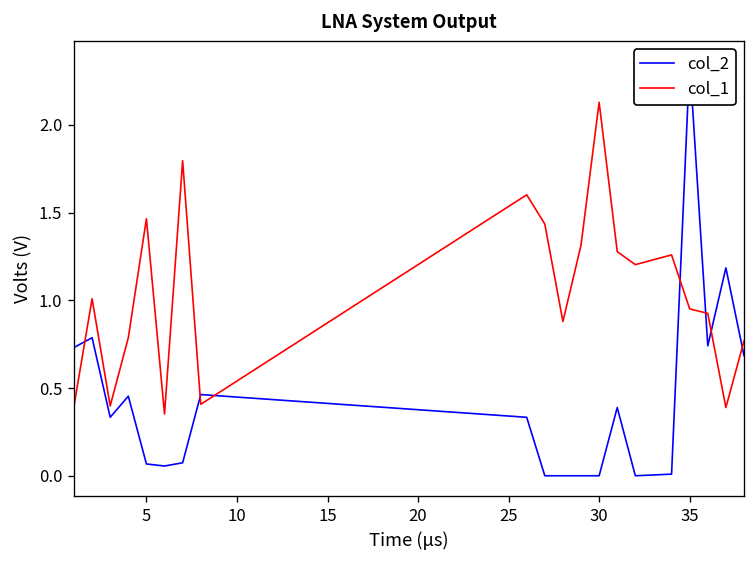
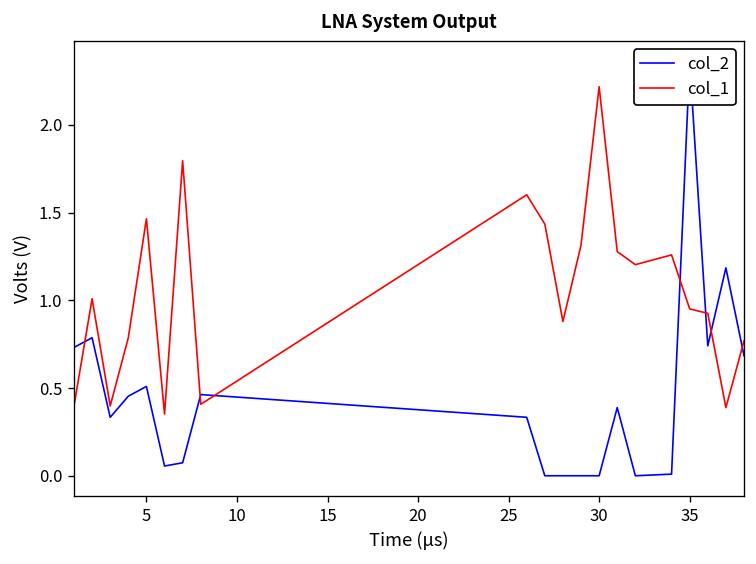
col_2, 5: 0.07 -> 0.51
col_1, 30: 2.13 -> 2.22
